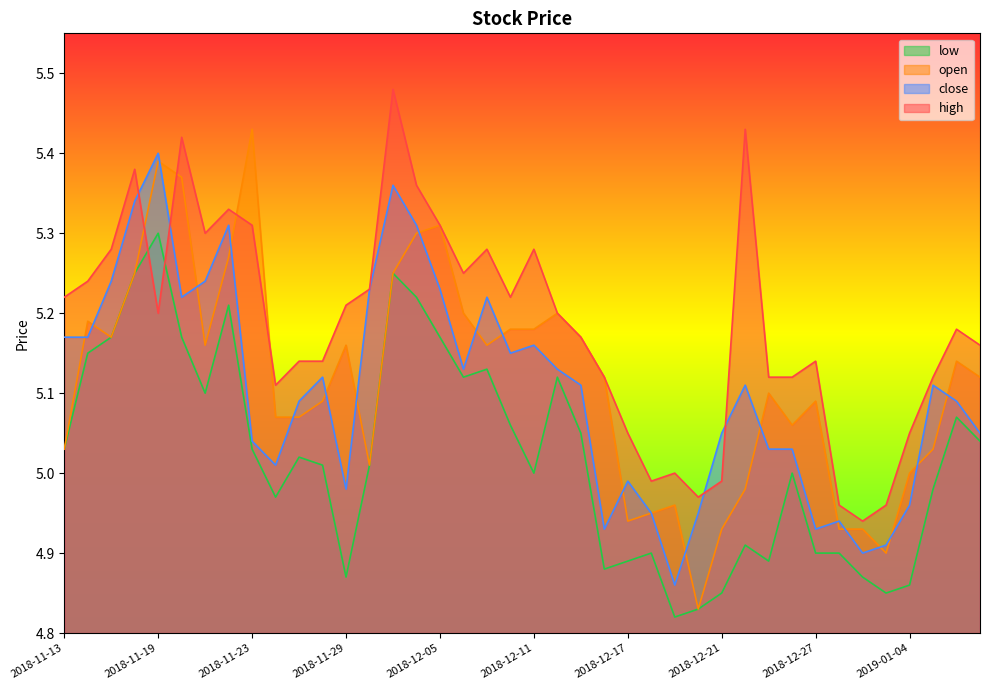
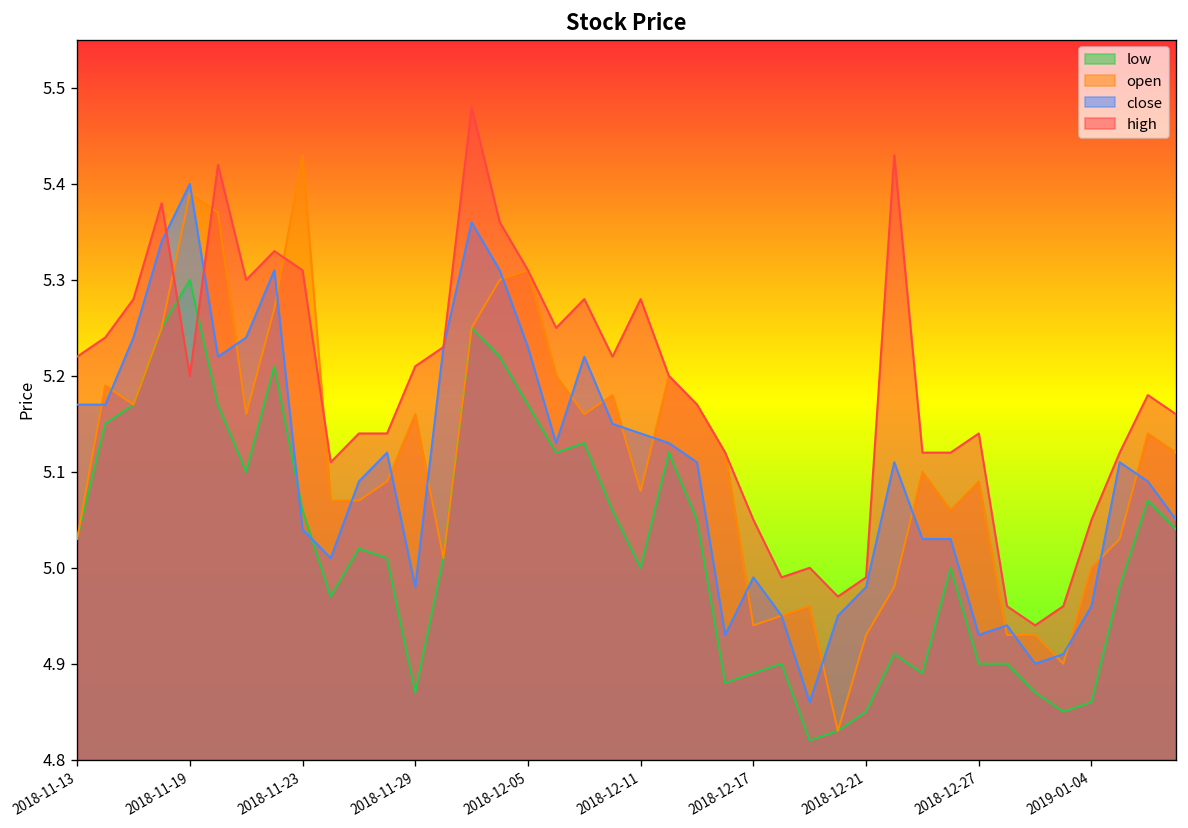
low, 2018-11-23: 5.03 -> 5.06
open, 2018-12-11: 5.18 -> 5.08
close, 2018-12-11: 5.16 -> 5.14
close, 2018-12-21: 5.05 -> 4.98
